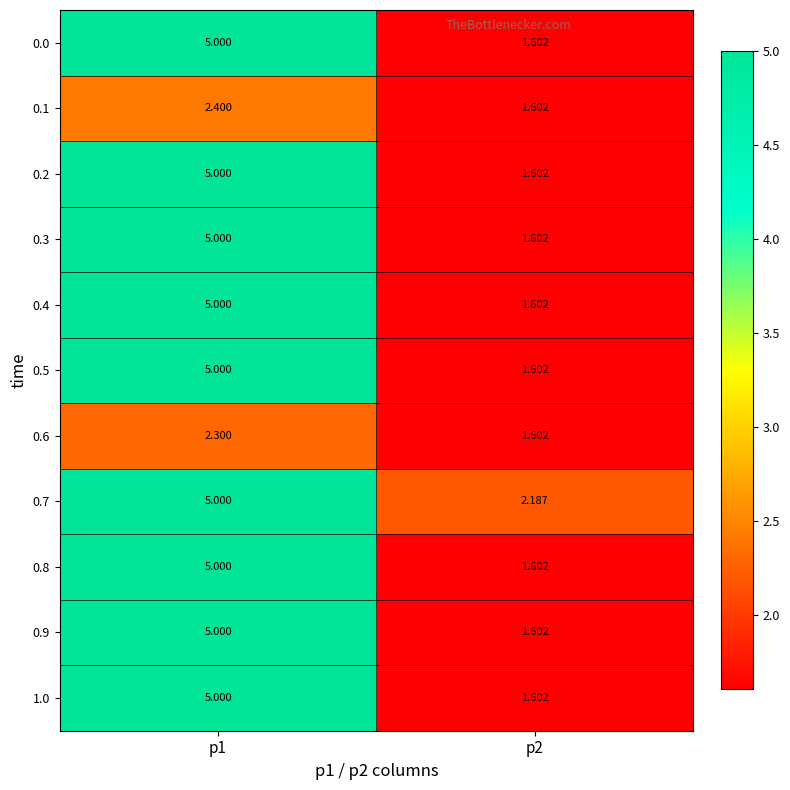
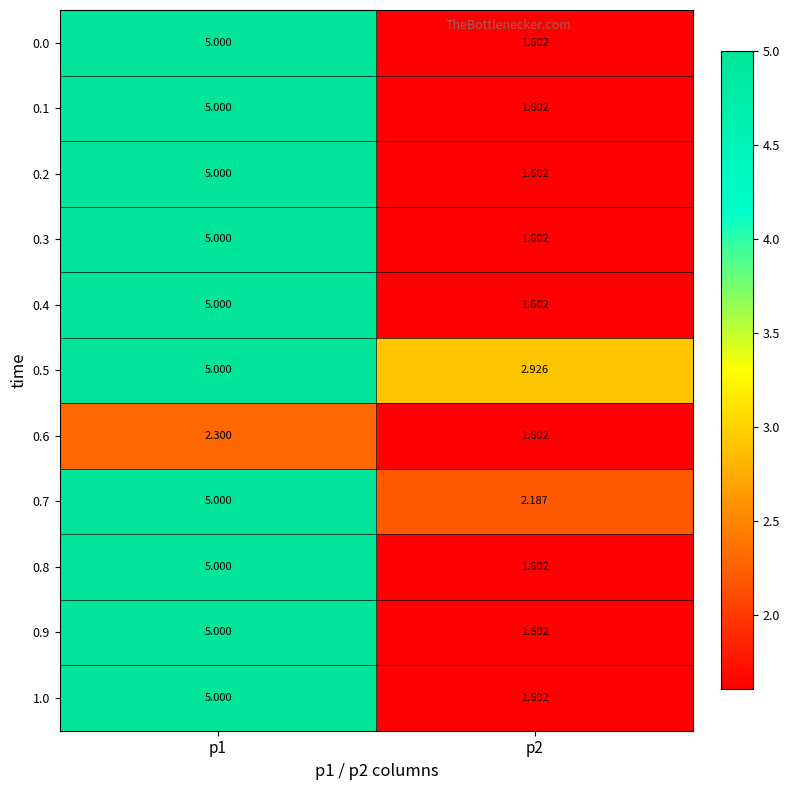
0.1, p1: 2.400 -> 5.000
0.5, p2: 1.602 -> 2.926
